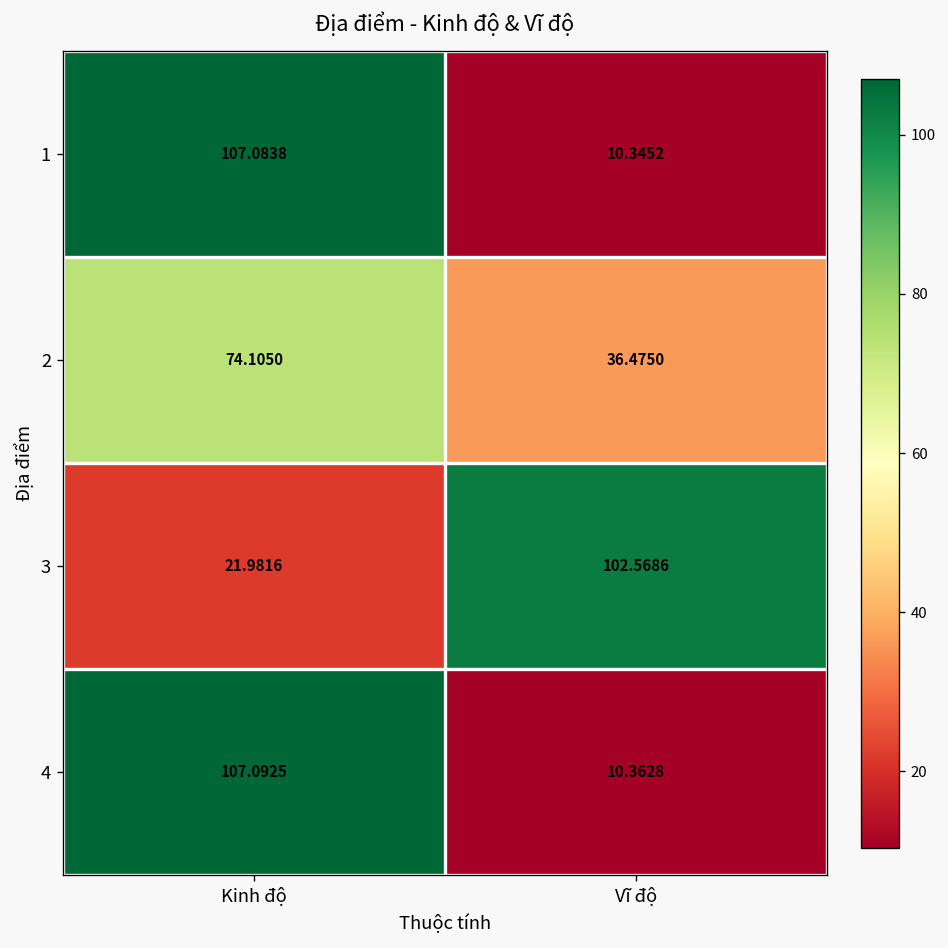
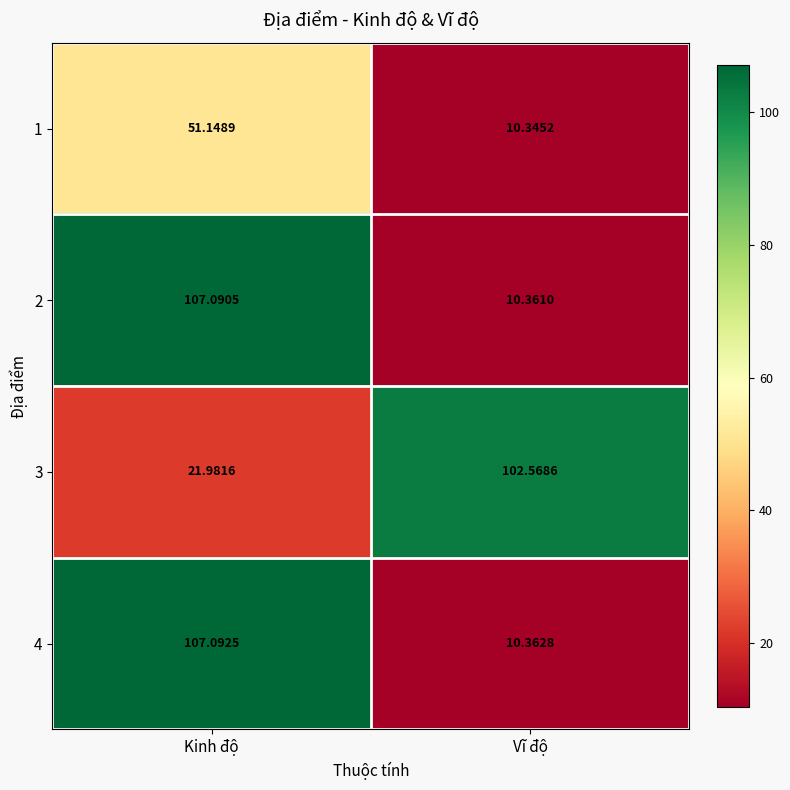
1, Kinh độ: 107.0838 -> 51.1489
2, Kinh độ: 74.1050 -> 107.0905
2, Vĩ độ: 36.4750 -> 10.3610
